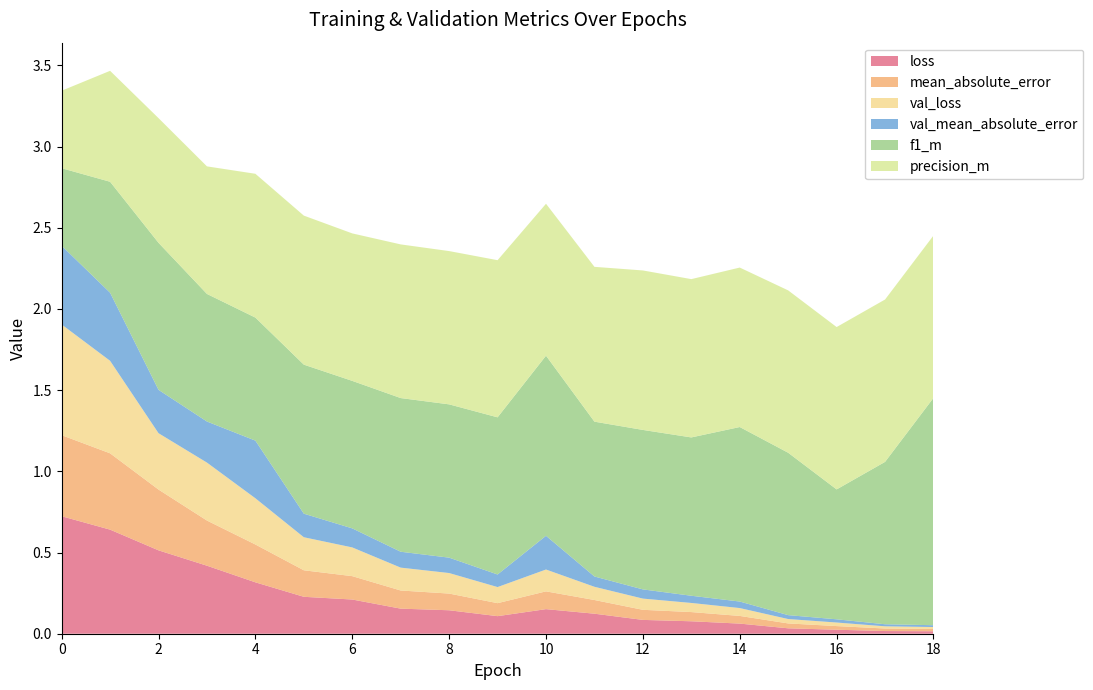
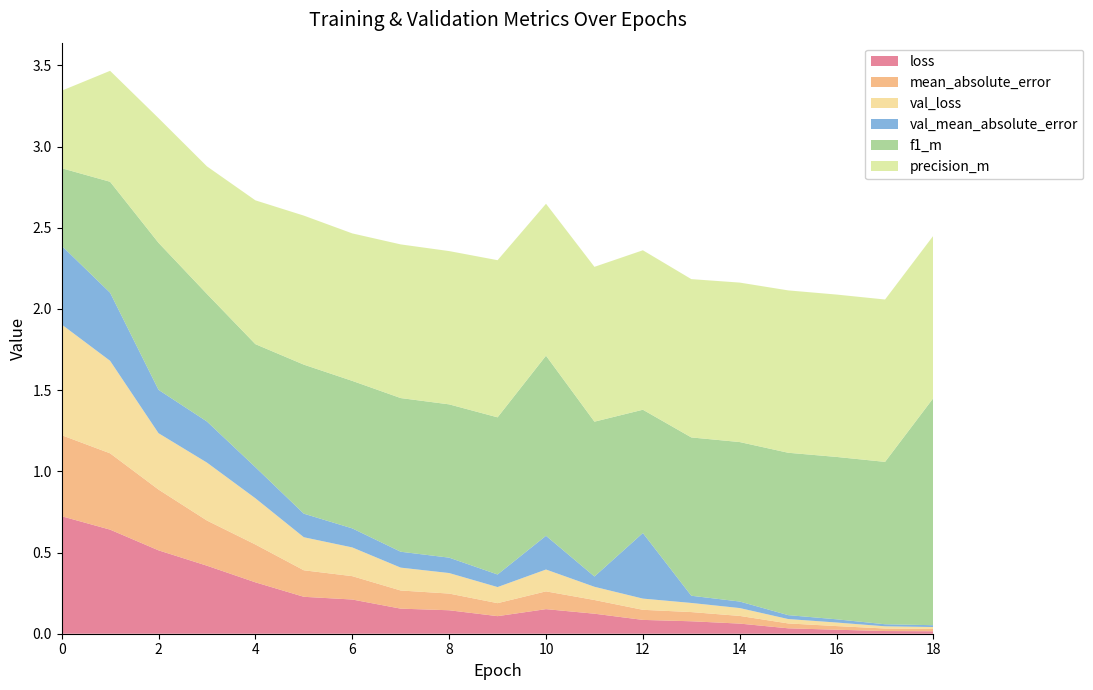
val_mean_absolute_error, 4: 0.36 -> 0.19
val_mean_absolute_error, 12: 0.06 -> 0.40
f1_m, 12: 0.98 -> 0.76
f1_m, 14: 1.07 -> 0.98
f1_m, 16: 0.8 -> 1.0
